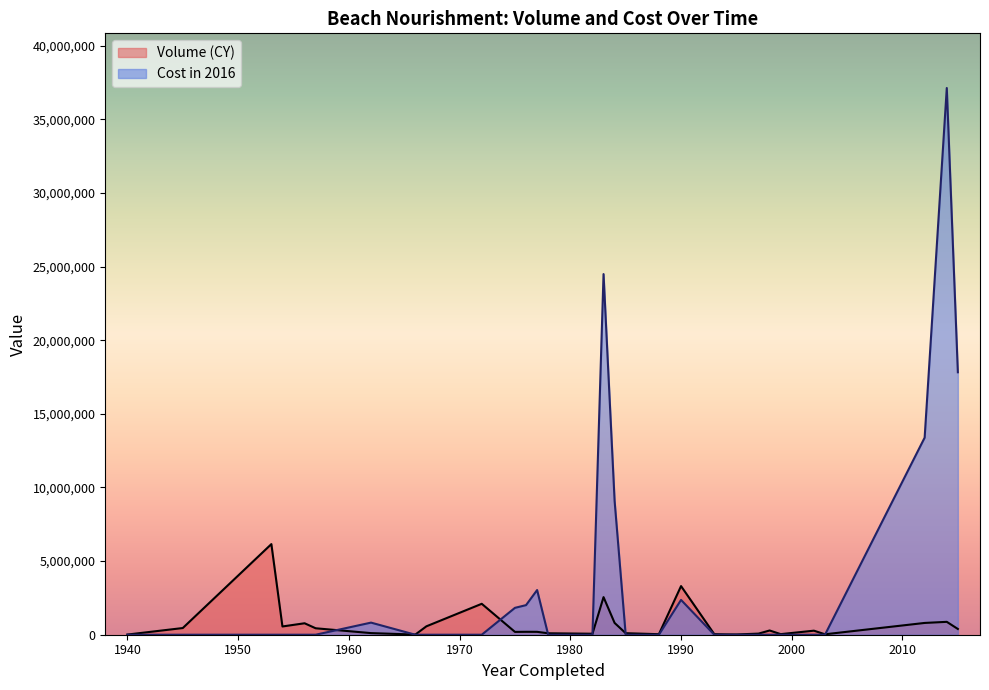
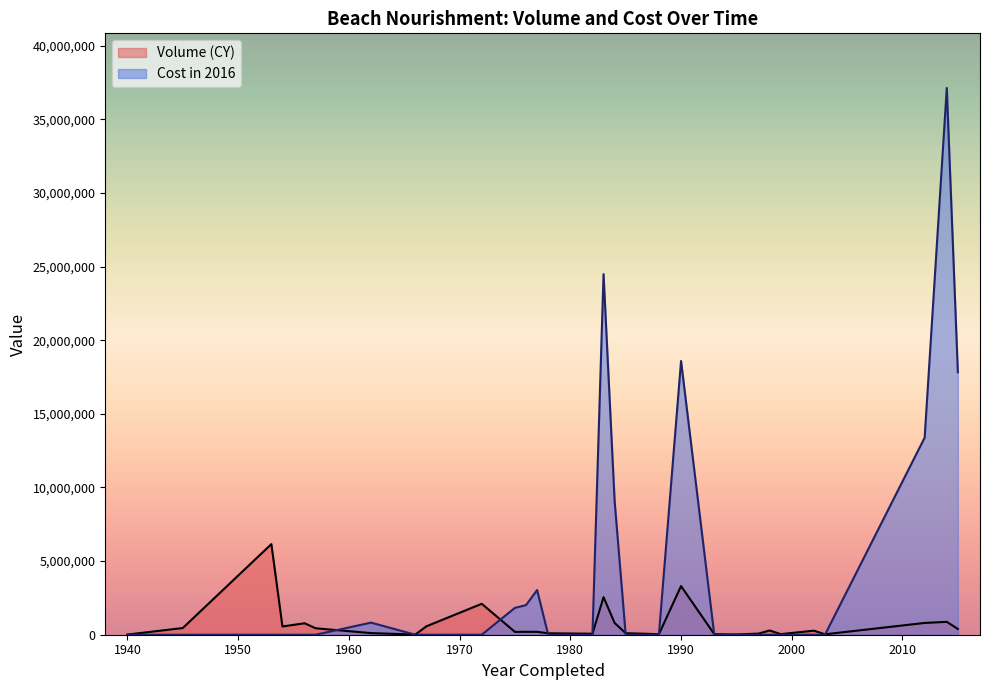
Cost in 2016, 1990: 2,400,000 -> 18,600,000
